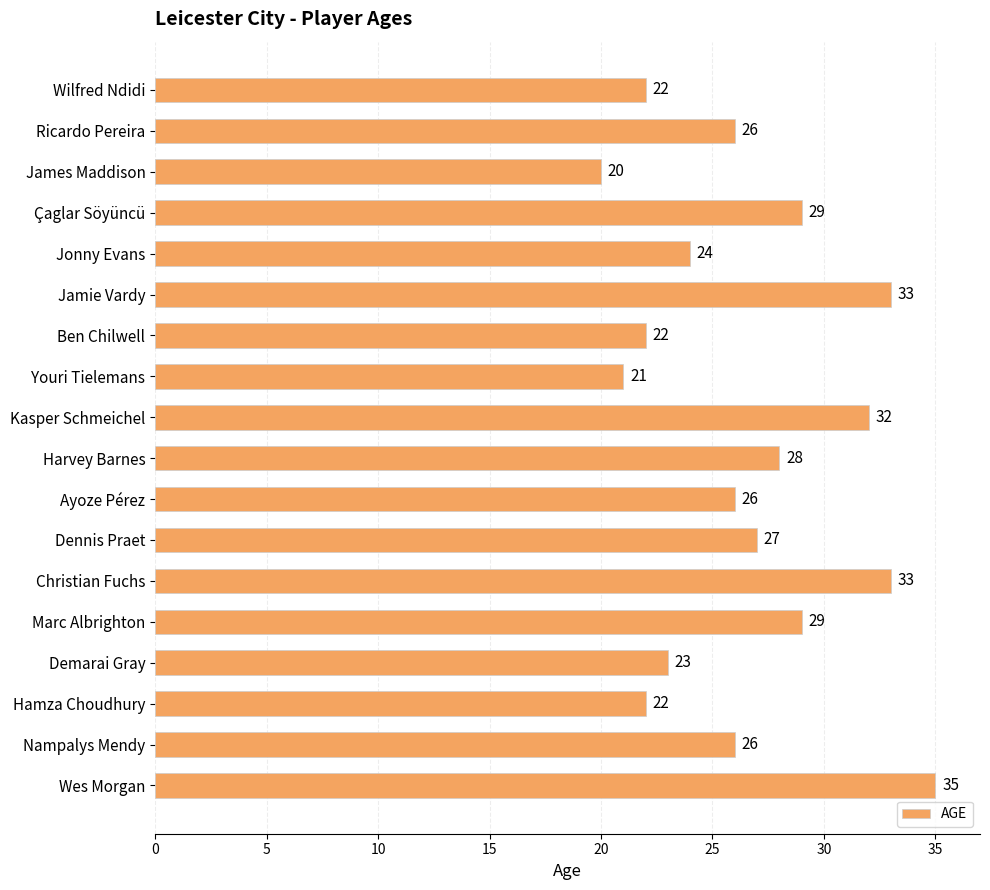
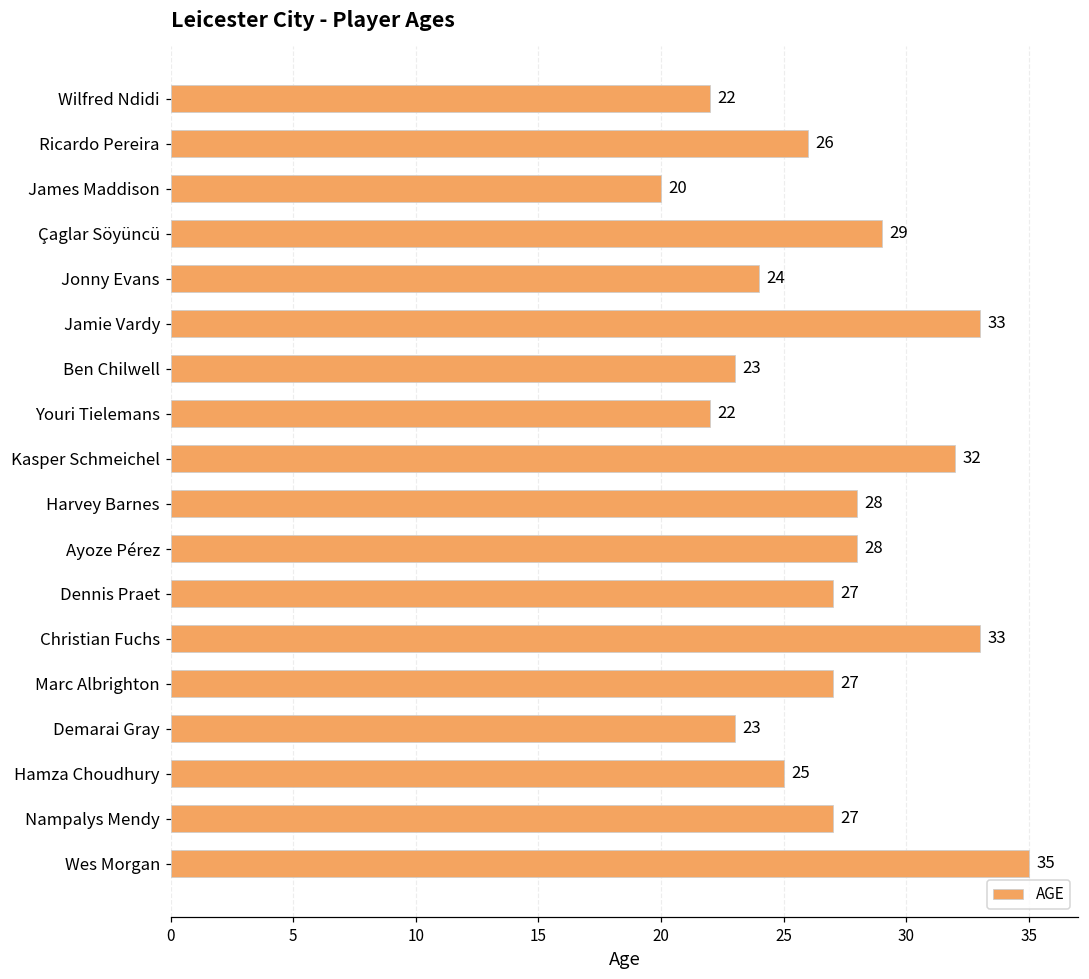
Ben Chilwell: 22 -> 23
Youri Tielemans: 21 -> 22
Ayoze Pérez: 26 -> 28
Marc Albrighton: 29 -> 27
Hamza Choudhury: 22 -> 25
Nampalys Mendy: 26 -> 27
